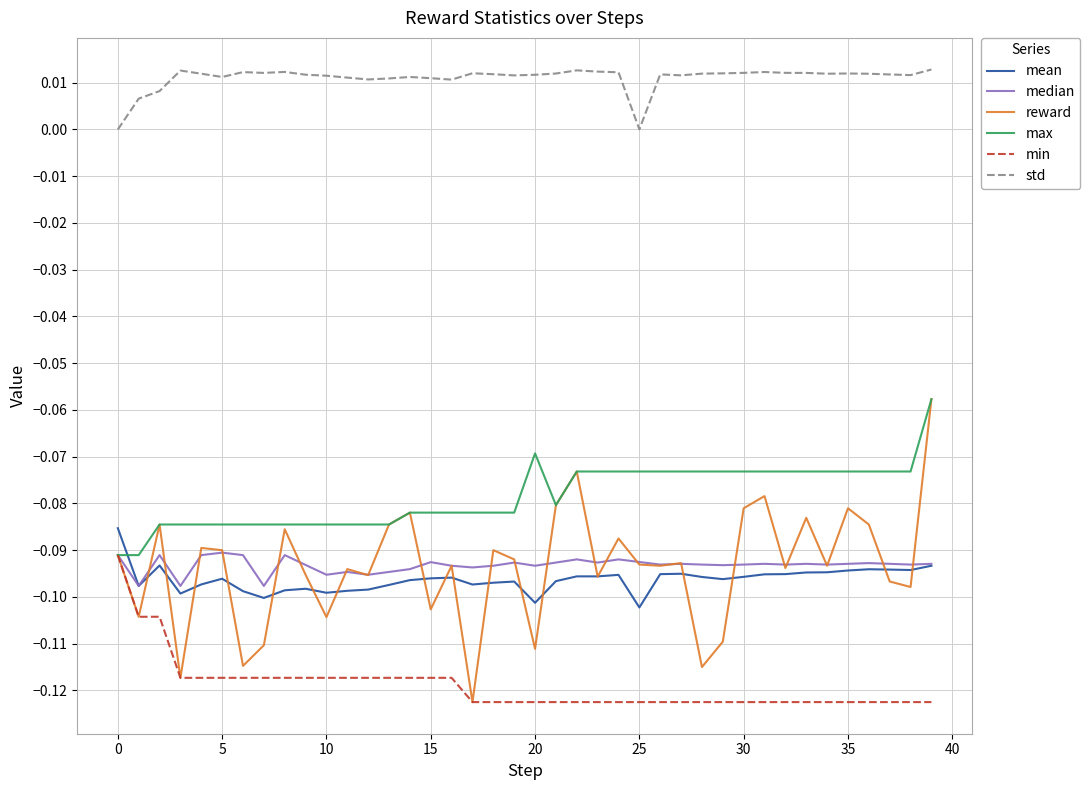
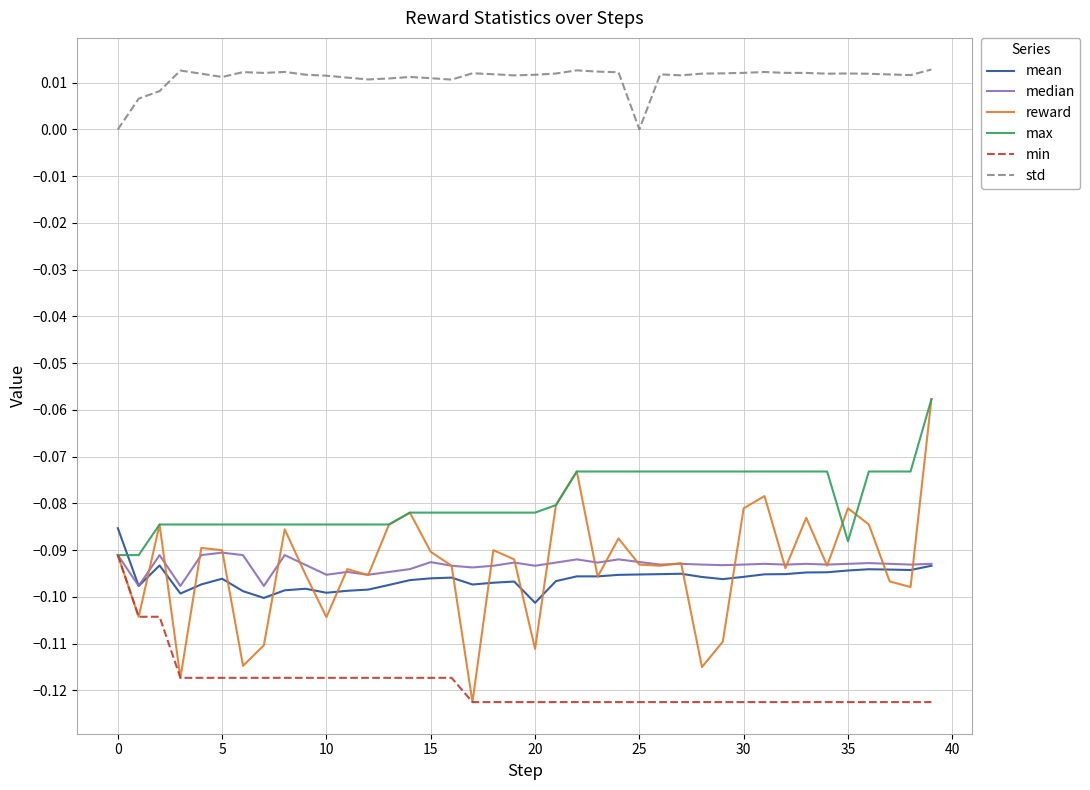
reward, 15: -0.103 -> -0.090
max, 20: -0.069 -> -0.082
mean, 25: -0.102 -> -0.095
max, 35: -0.073 -> -0.088
